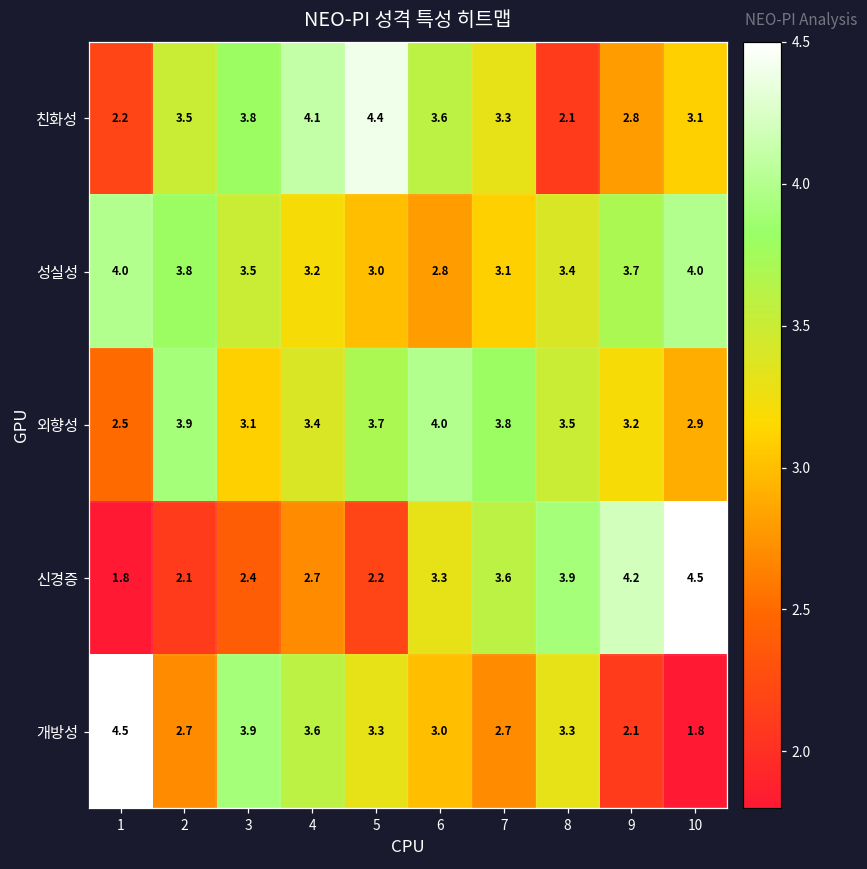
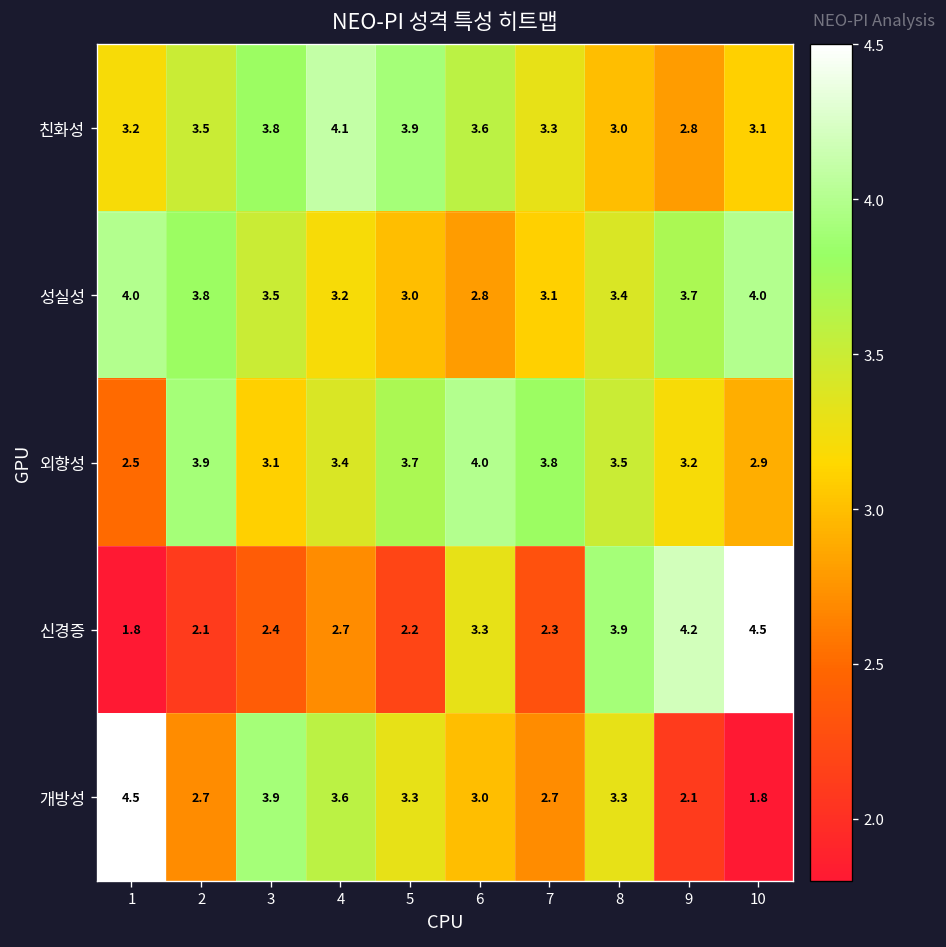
친화성, 1: 2.2 -> 3.2
친화성, 5: 4.4 -> 3.9
친화성, 8: 2.1 -> 3.0
신경증, 7: 3.6 -> 2.3
